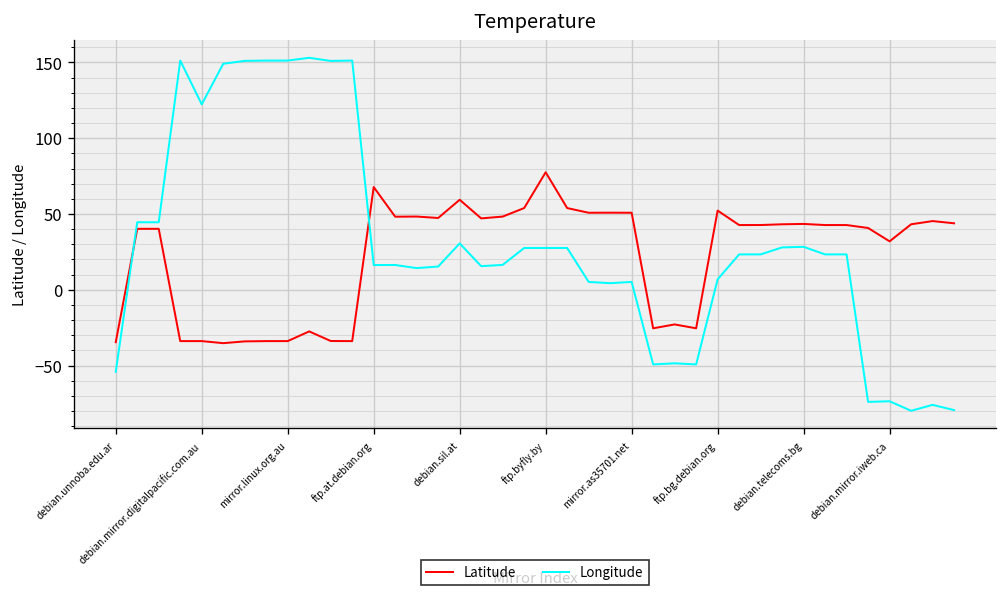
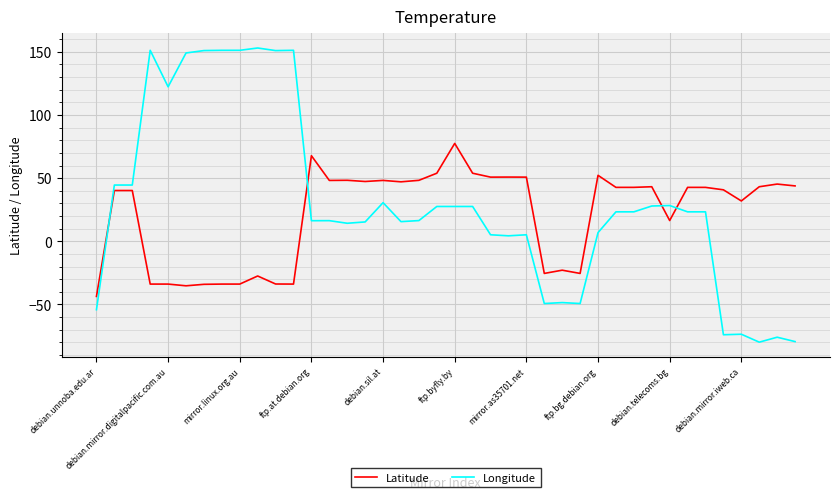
Latitude, debian.unnoba.edu.ar: -35 -> -44
Latitude, debian.sil.at: 59 -> 48
Latitude, debian.telecoms.bg: 43 -> 16
